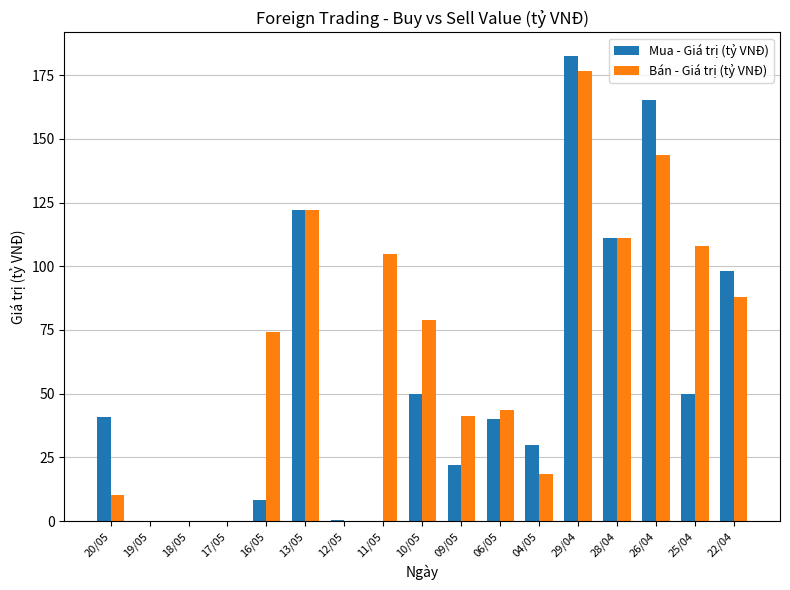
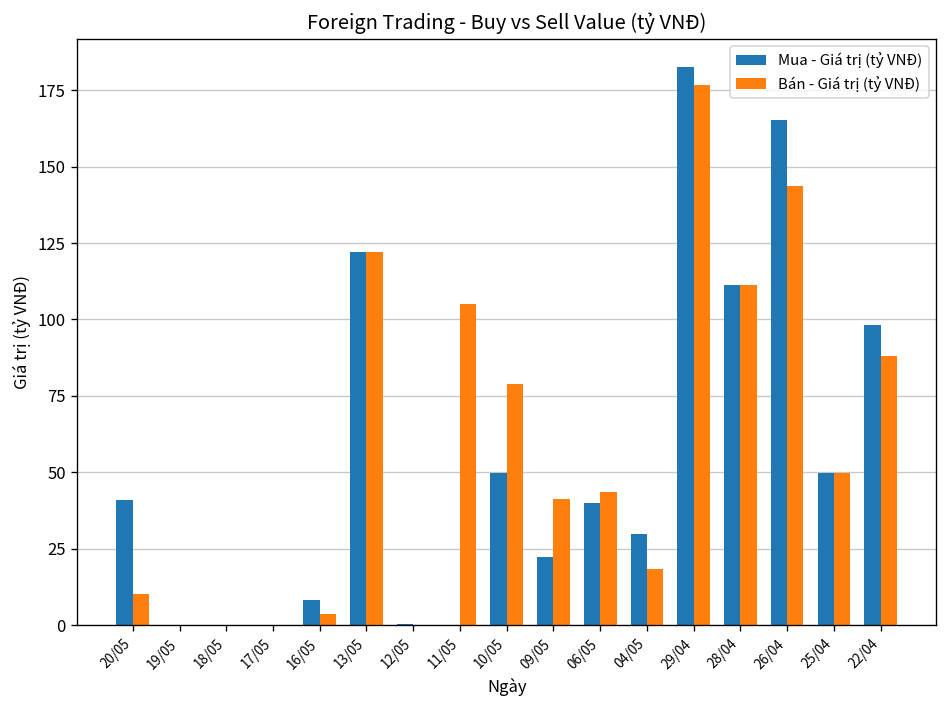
Bán - Giá trị (tỷ VNĐ), 16/05: 74 -> 4
Bán - Giá trị (tỷ VNĐ), 25/04: 108 -> 50
